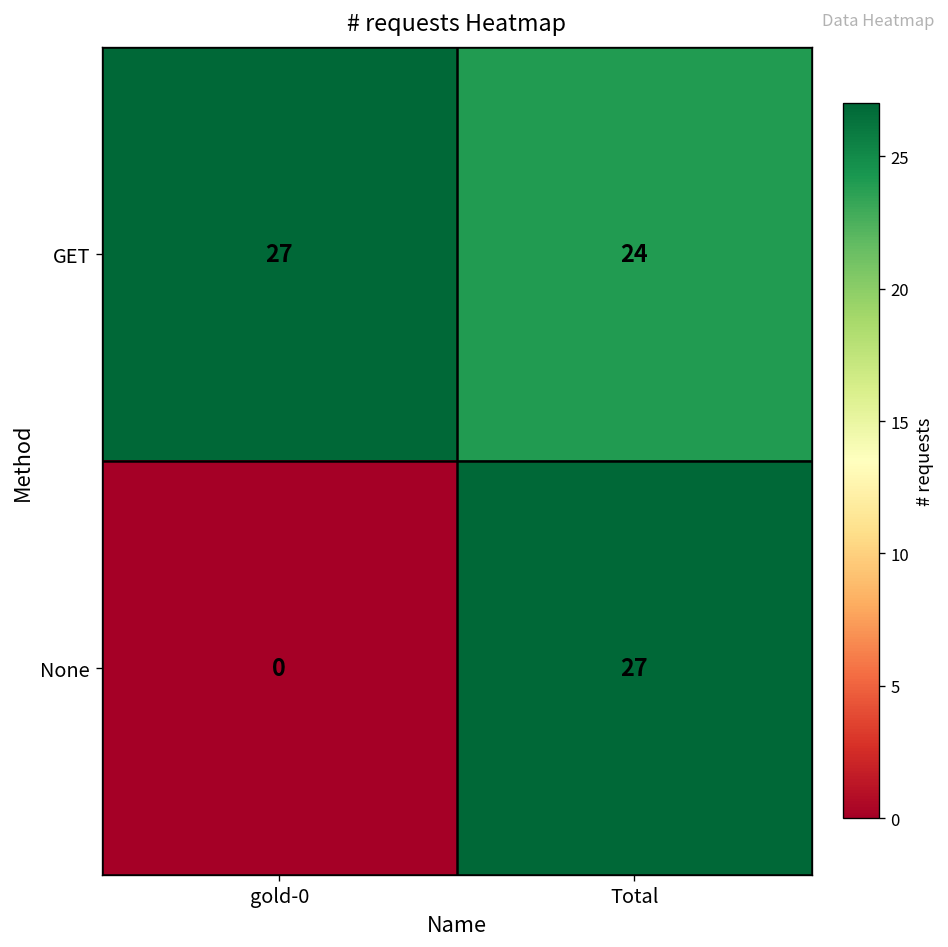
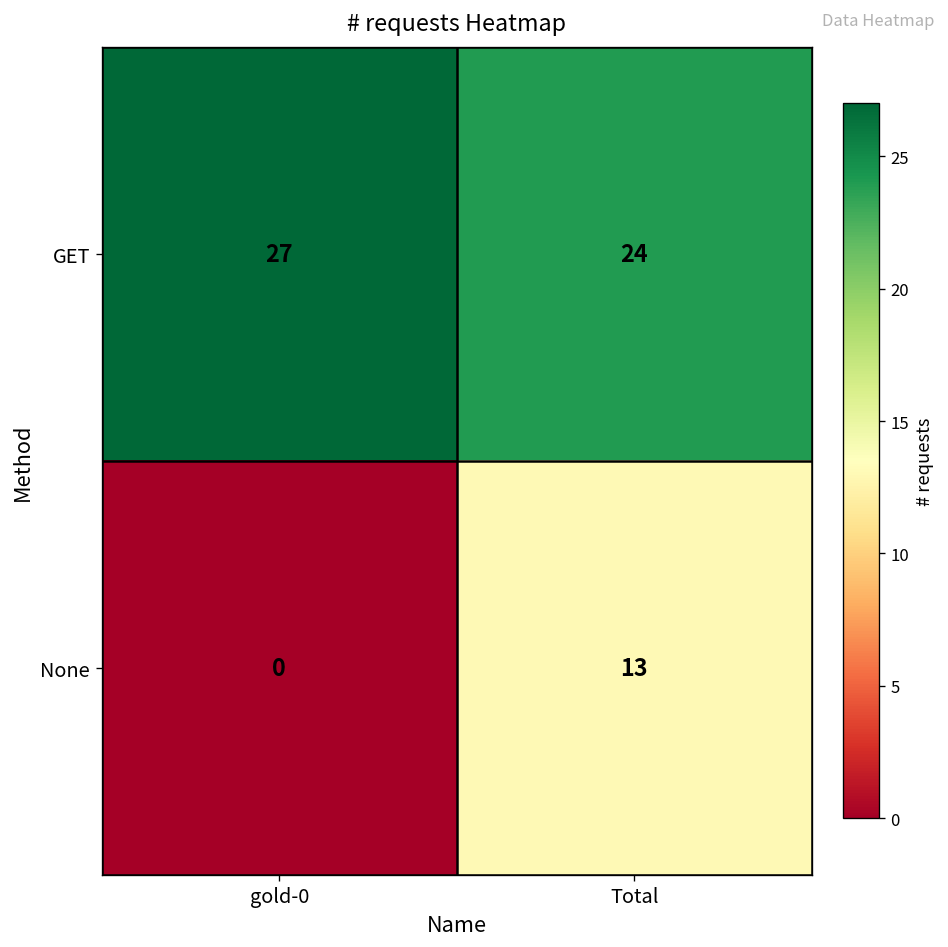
None, Total: 27 -> 13
